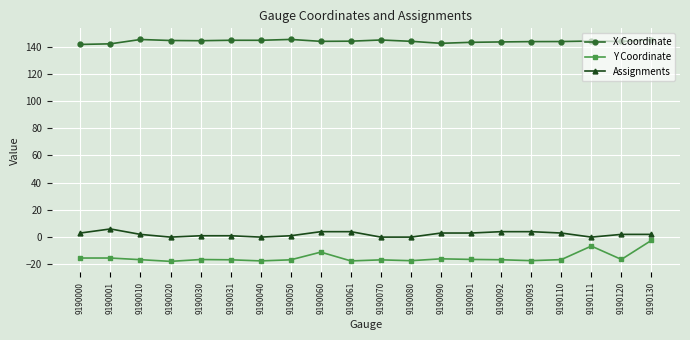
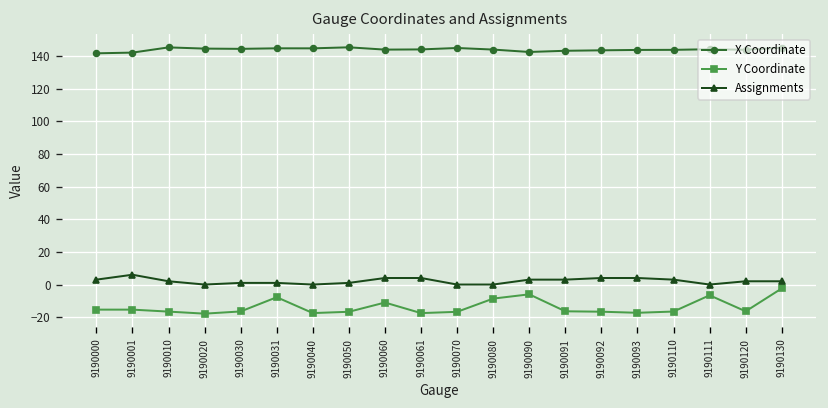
Y Coordinate, 9190031: -17 -> -8
Y Coordinate, 9190080: -17 -> -9
Y Coordinate, 9190090: -16 -> -6
